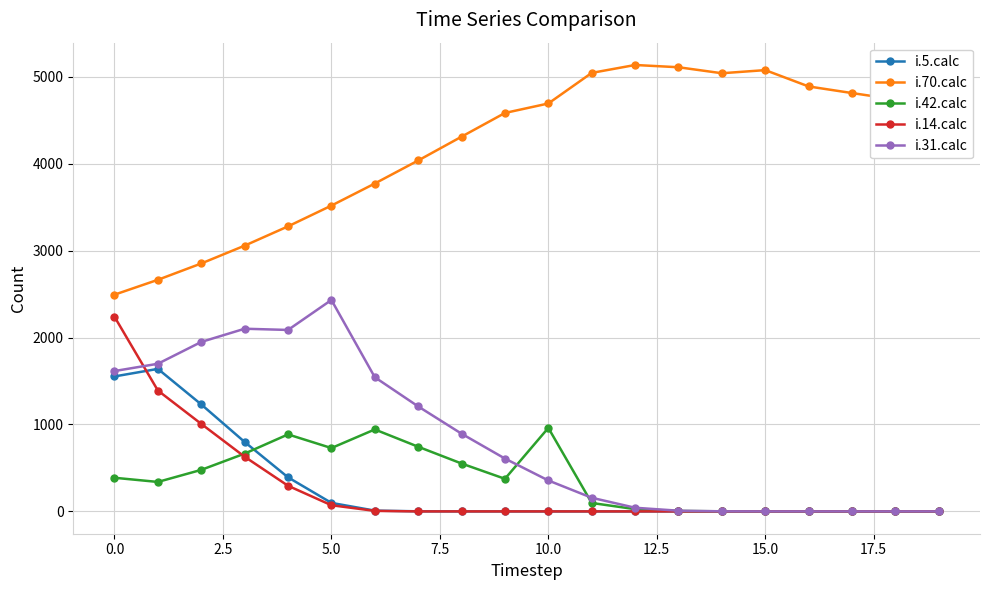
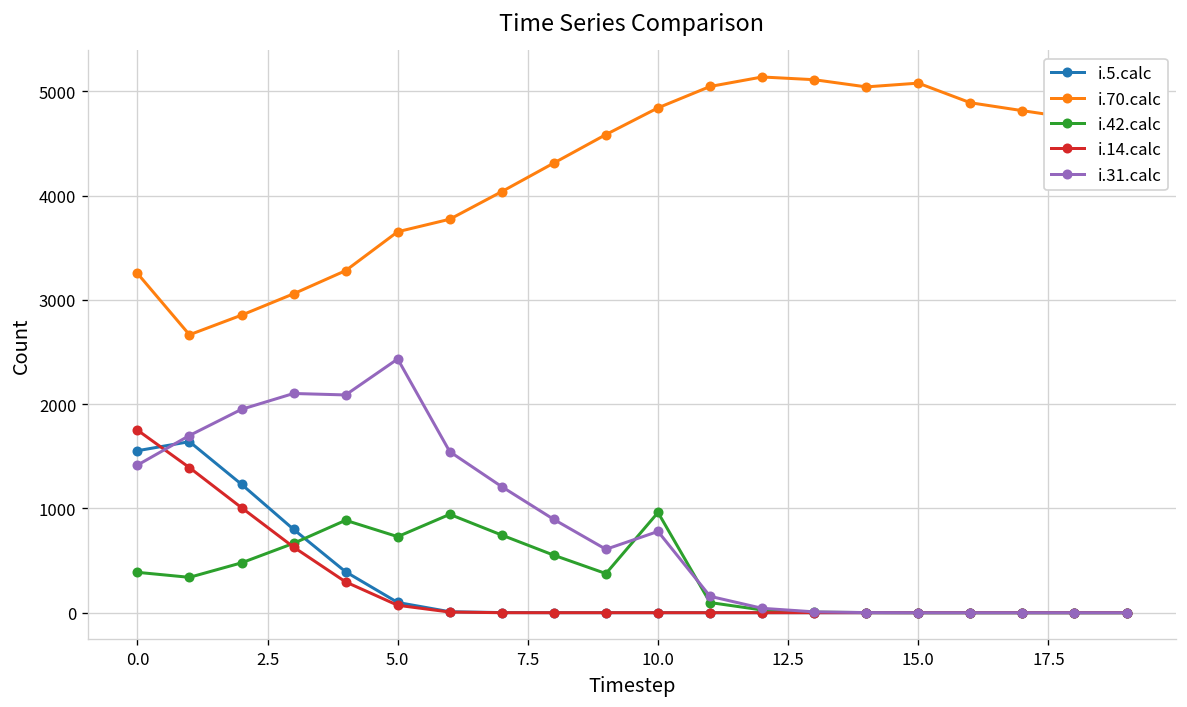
i.70.calc, 0.0: 2500 -> 3300
i.14.calc, 0.0: 2200 -> 1800
i.31.calc, 0.0: 1600 -> 1400
i.70.calc, 5.0: 3500 -> 3700
i.70.calc, 10.0: 4700 -> 4800
i.31.calc, 10.0: 400 -> 800
